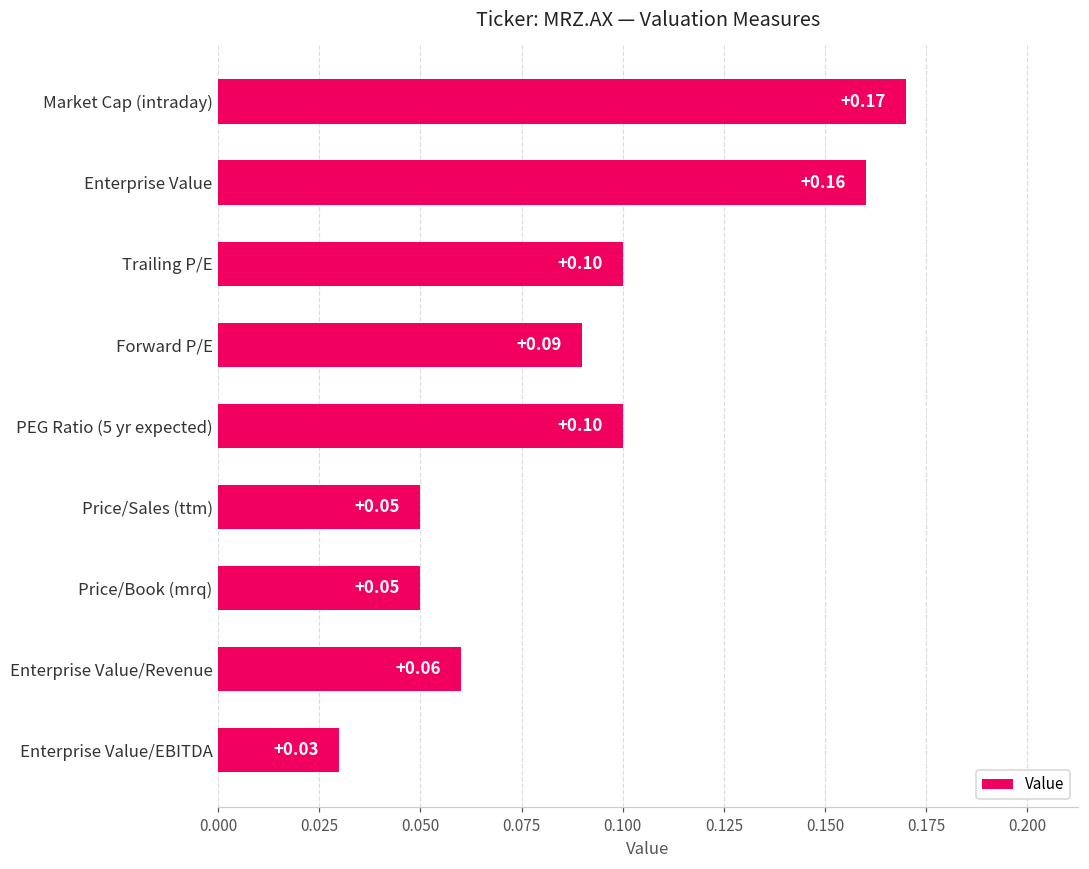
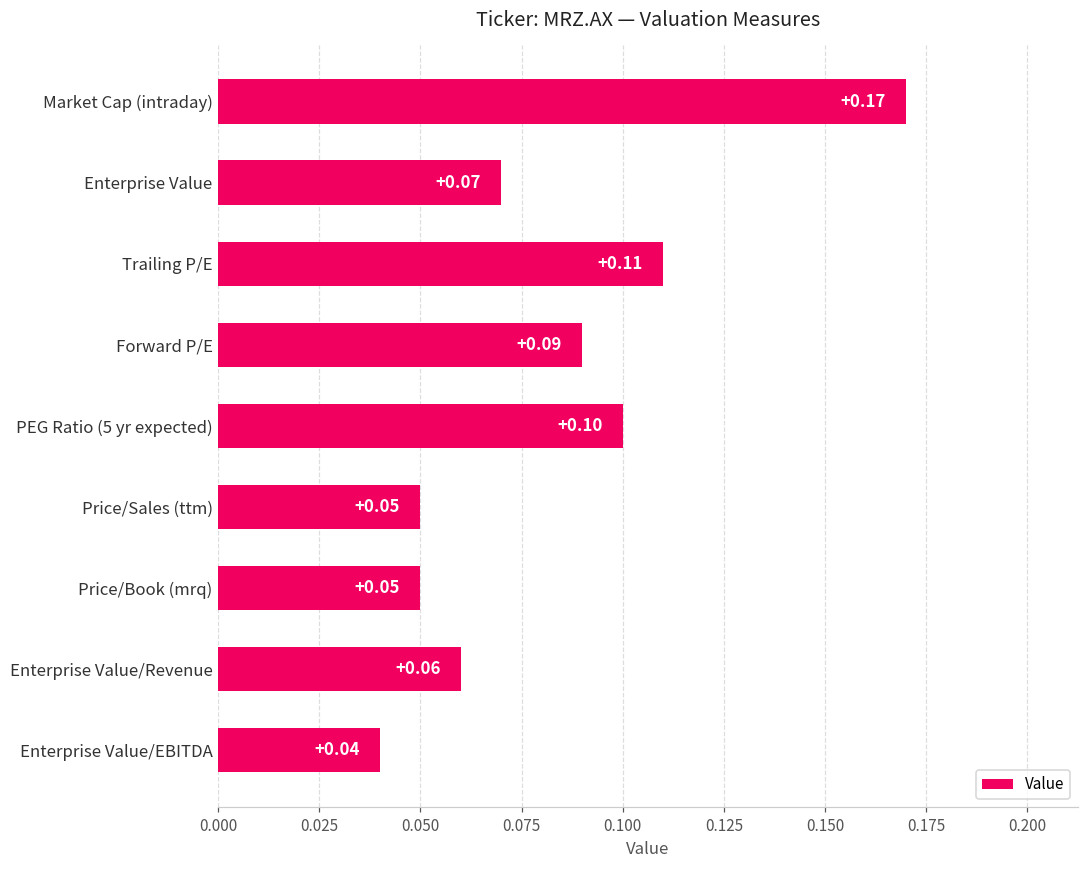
Enterprise Value: +0.16 -> +0.07
Trailing P/E: +0.10 -> +0.11
Enterprise Value/EBITDA: +0.03 -> +0.04
